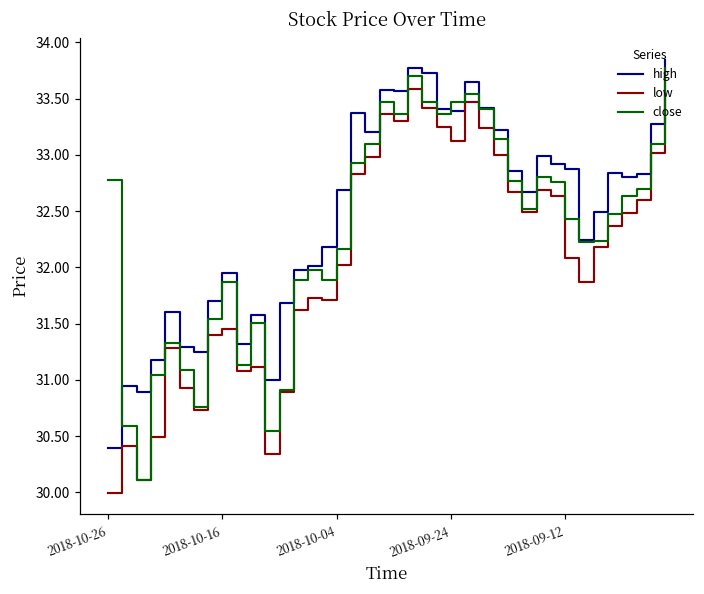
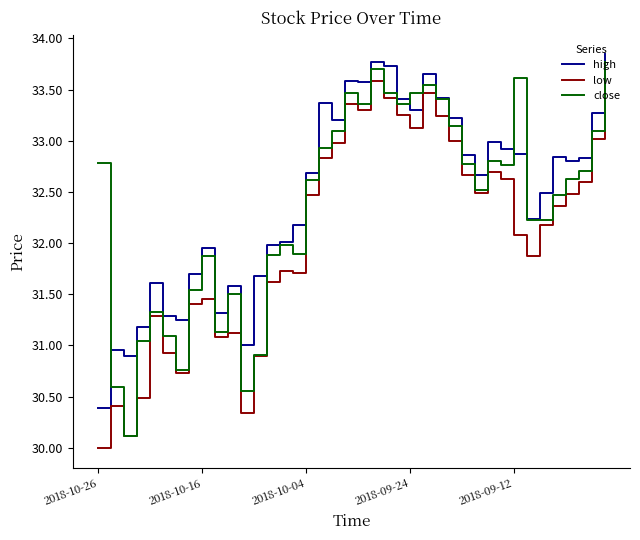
low, 2018-10-04: 32.02 -> 32.47
close, 2018-10-04: 32.16 -> 32.62
high, 2018-09-24: 33.39 -> 33.30
close, 2018-09-12: 32.43 -> 33.62
